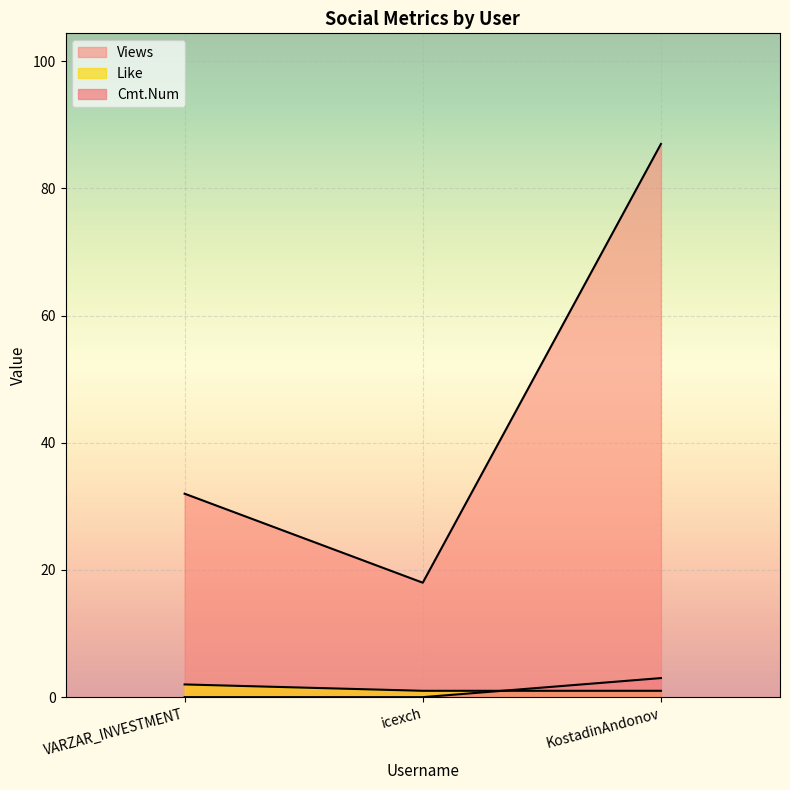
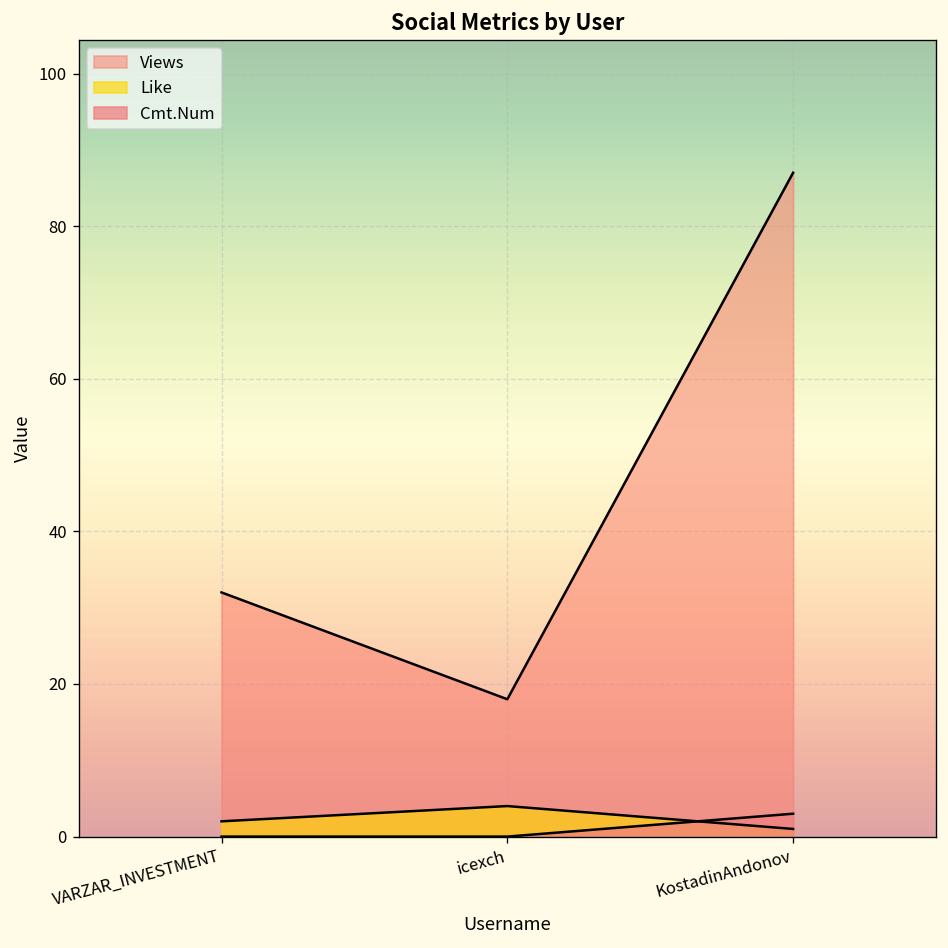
Like, icexch: 1 -> 4
